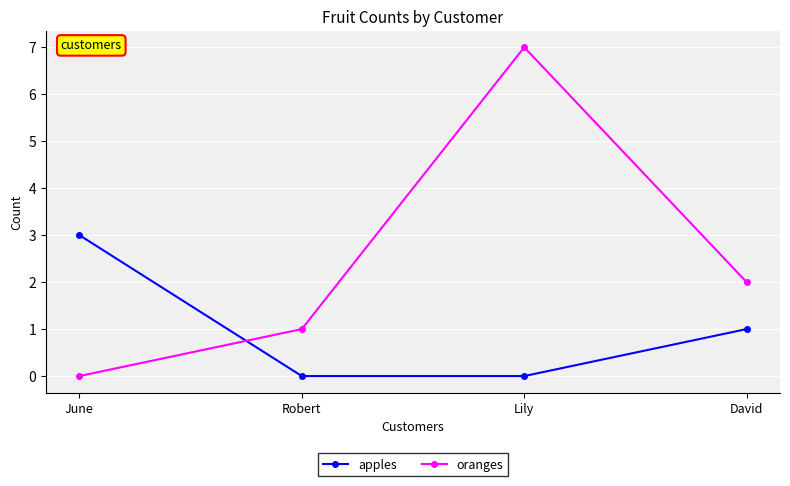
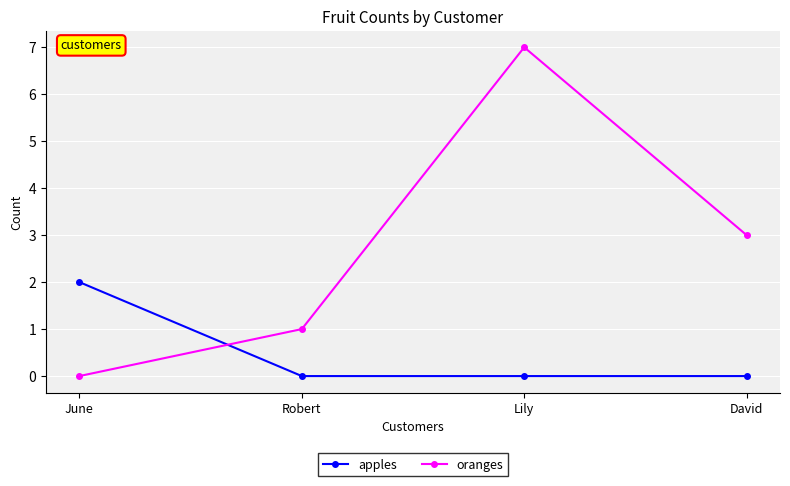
apples, June: 3 -> 2
apples, David: 1 -> 0
oranges, David: 2 -> 3
